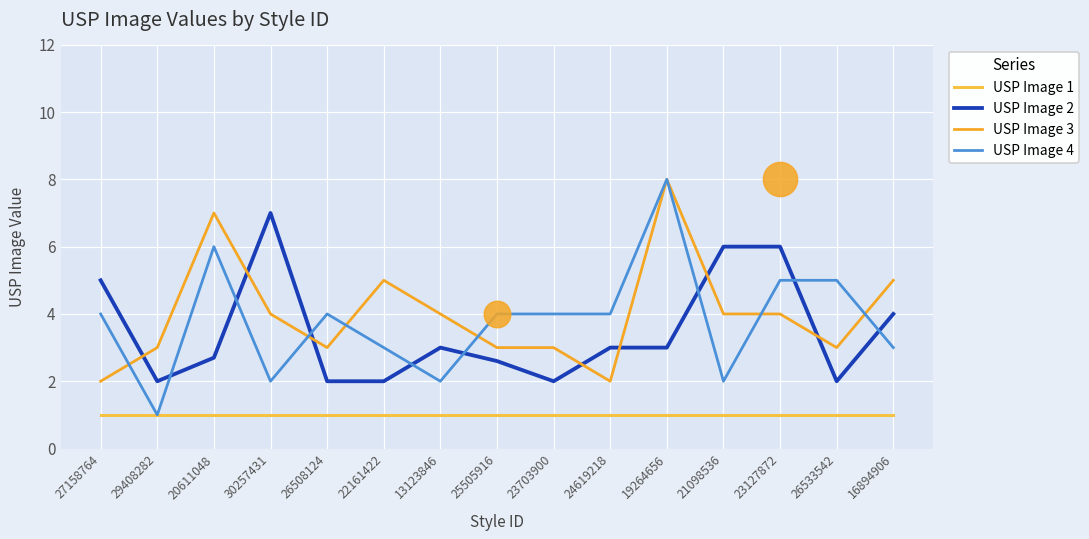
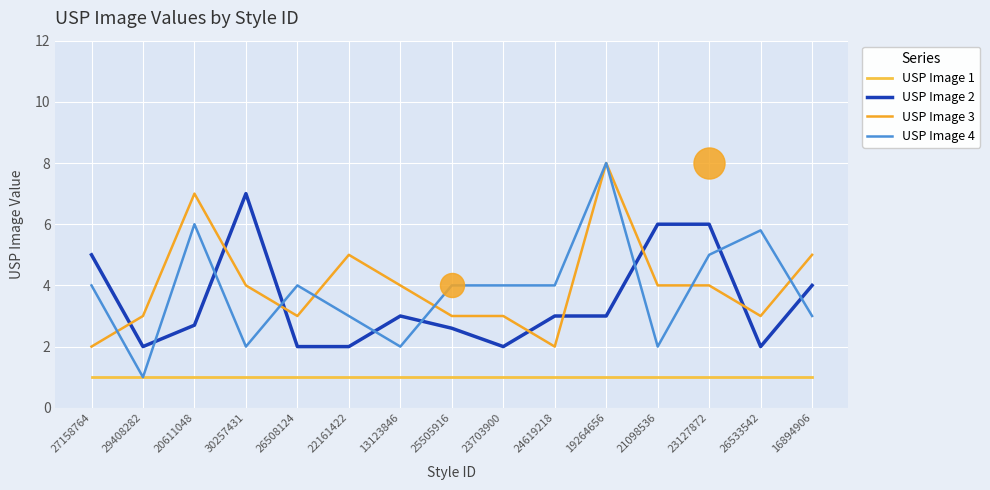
USP Image 4, 26533542: 5.0 -> 5.8
